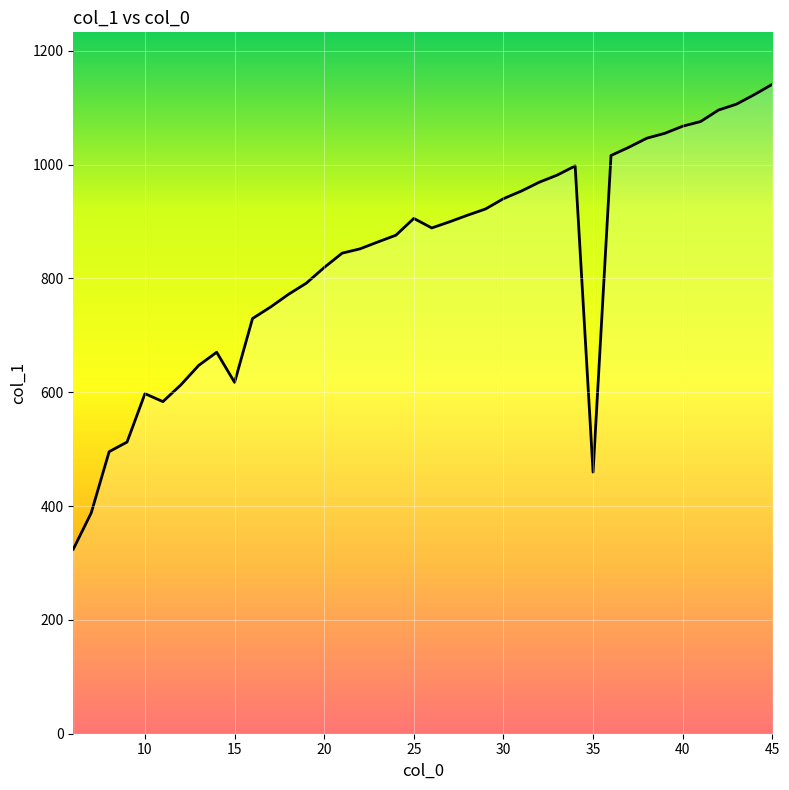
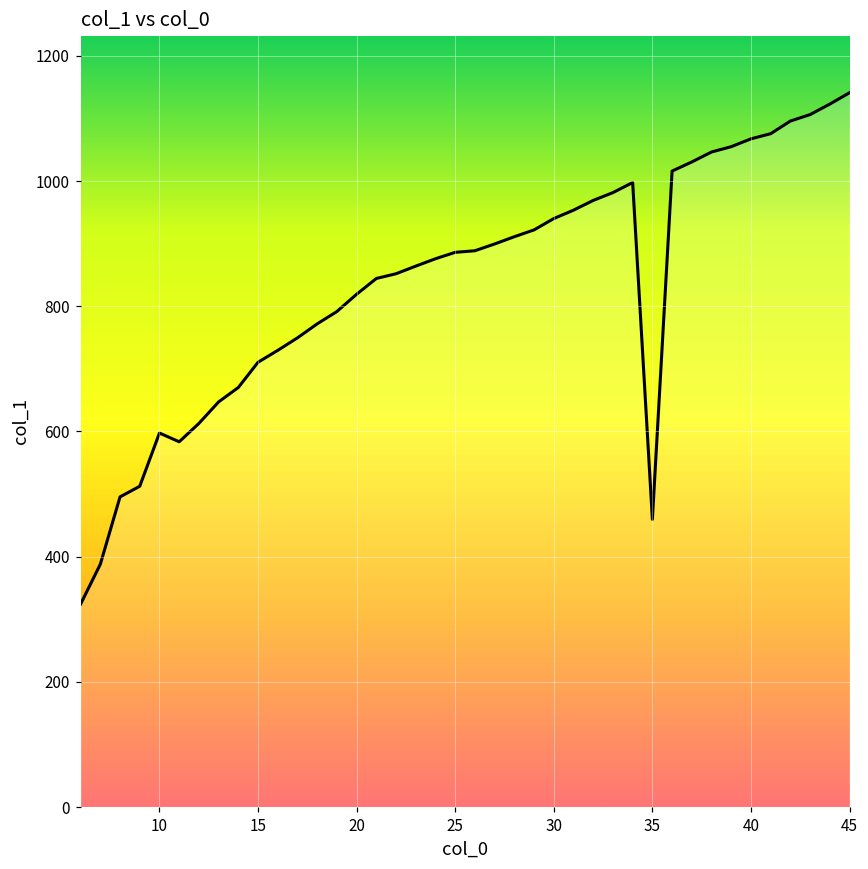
15: 620 -> 710
25: 910 -> 890
